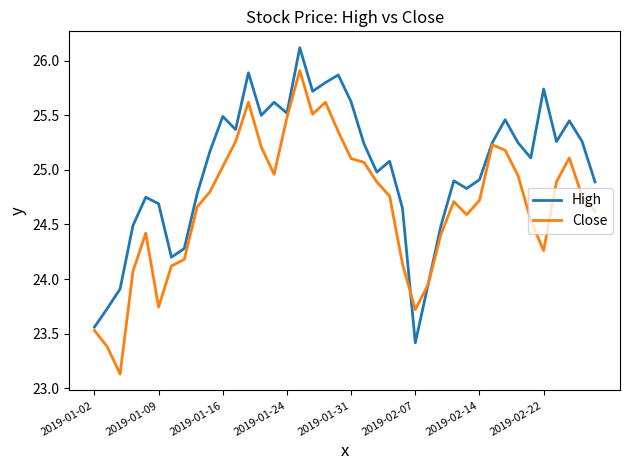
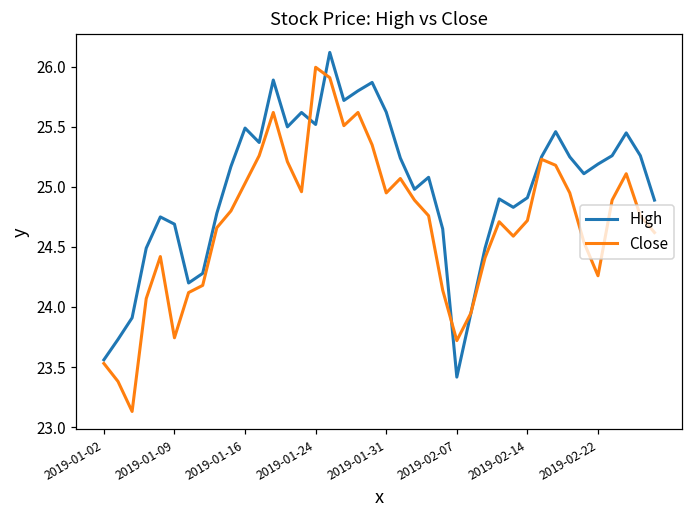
Close, 2019-01-24: 25.48 -> 26.00
Close, 2019-01-31: 25.10 -> 24.95
High, 2019-02-22: 25.74 -> 25.19
